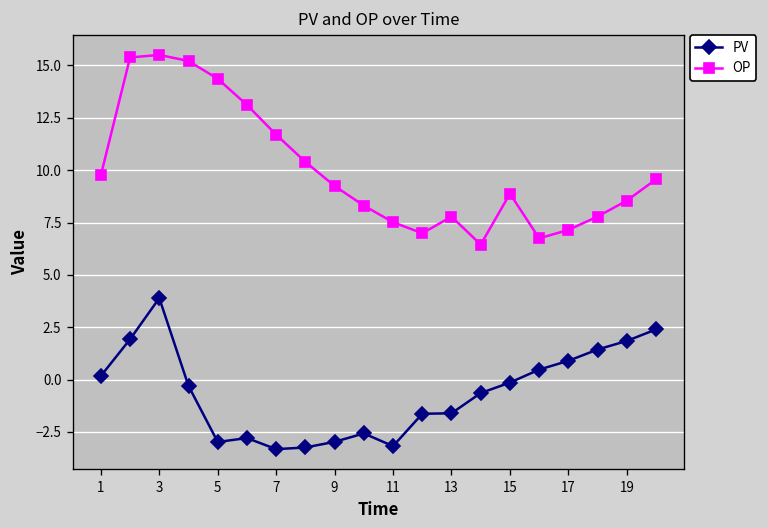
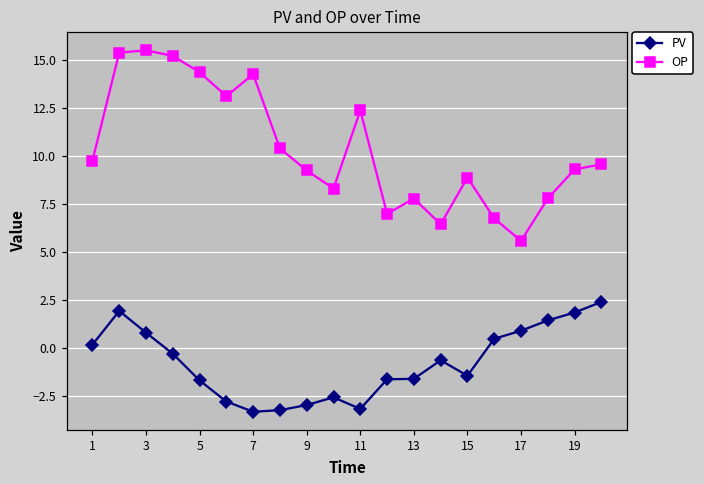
PV, 3: 3.9 -> 0.8
PV, 5: -3.0 -> -1.7
OP, 7: 11.7 -> 14.3
OP, 11: 7.5 -> 12.4
PV, 15: -0.1 -> -1.5
OP, 17: 7.1 -> 5.6
OP, 19: 8.5 -> 9.3
